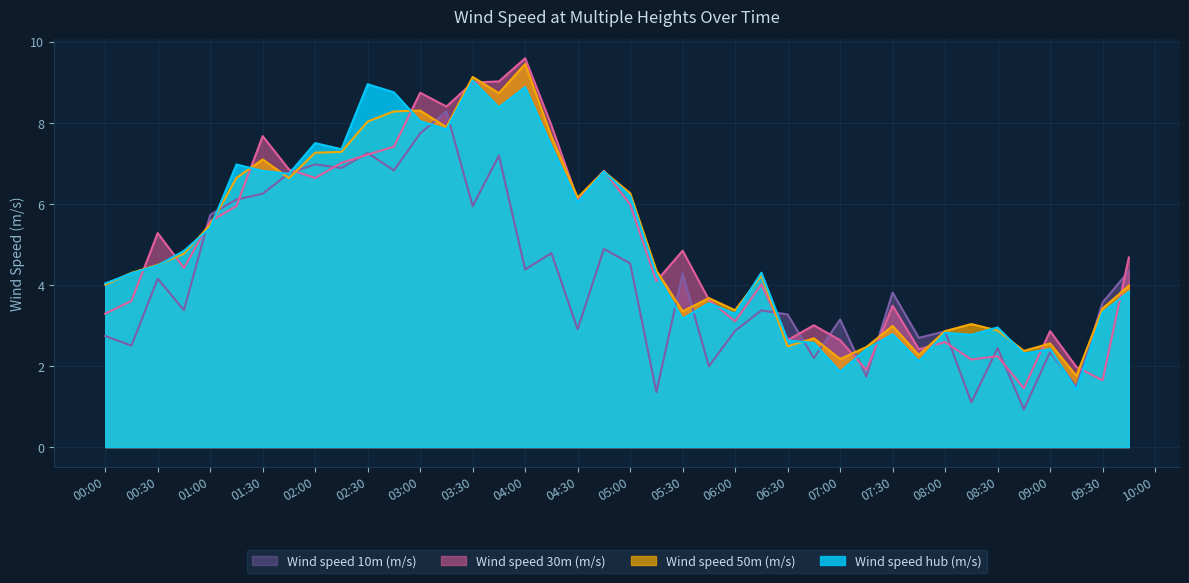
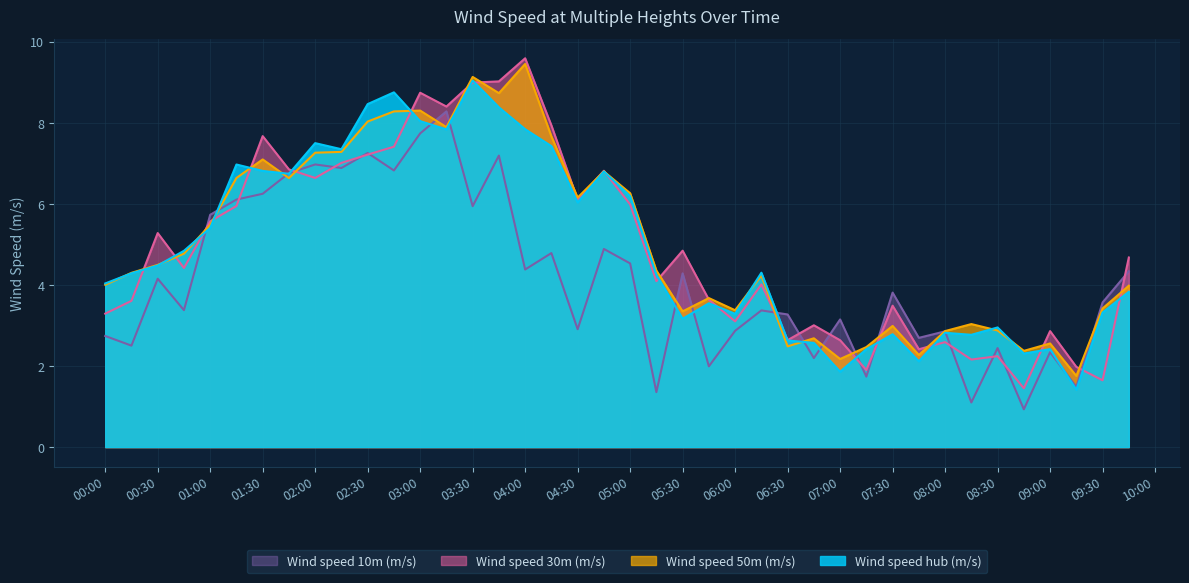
Wind speed hub (m/s), 02:30: 9.0 -> 8.5
Wind speed hub (m/s), 04:00: 8.9 -> 7.8
